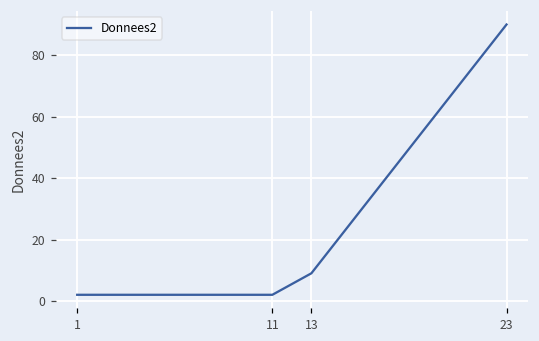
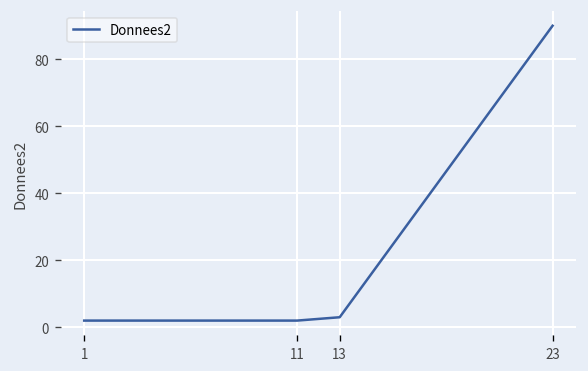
13: 9 -> 3
